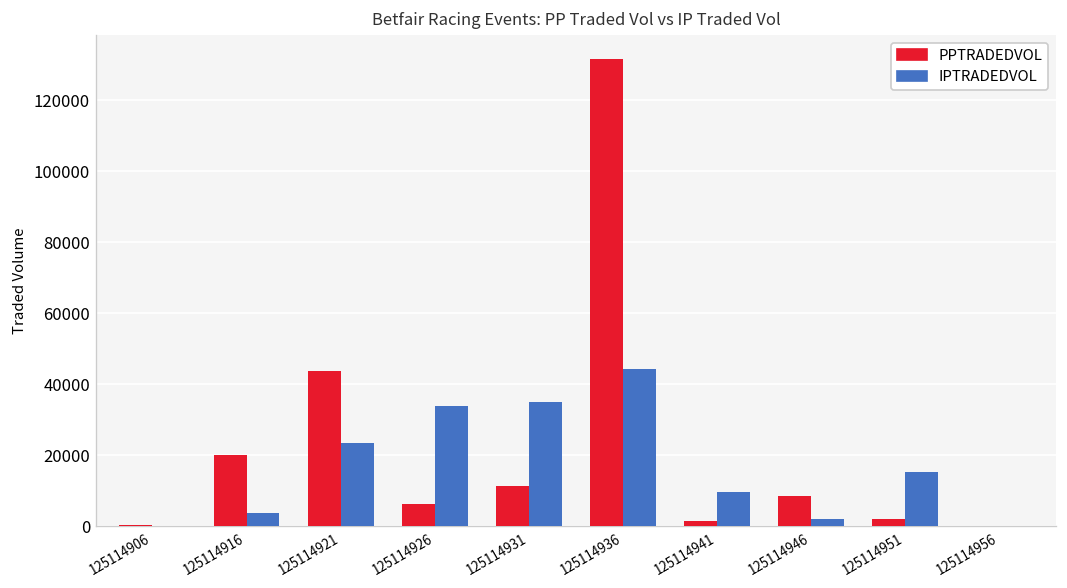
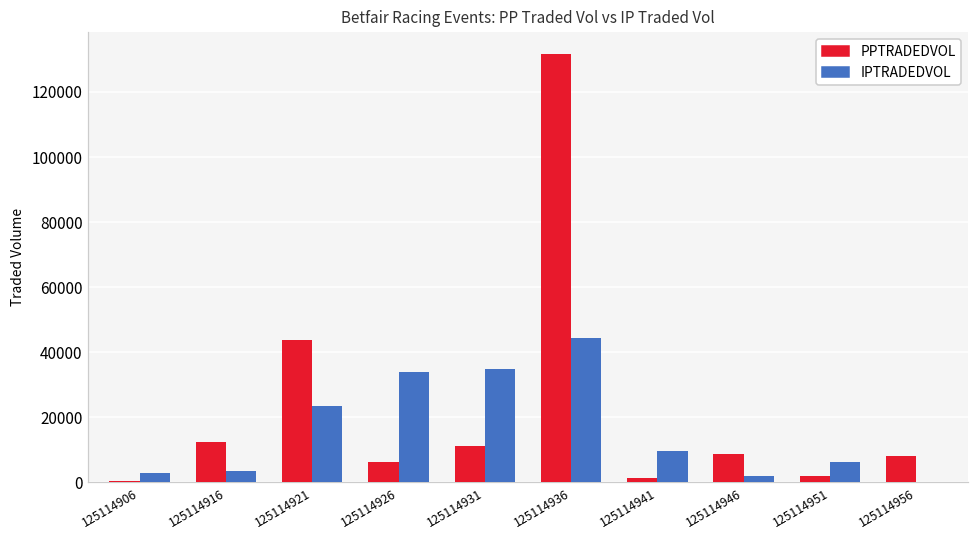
IPTRADEDVOL, 125114906: 0 -> 3000
PPTRADEDVOL, 125114916: 20000 -> 12000
IPTRADEDVOL, 125114951: 15000 -> 6000
PPTRADEDVOL, 125114956: 0 -> 8000
